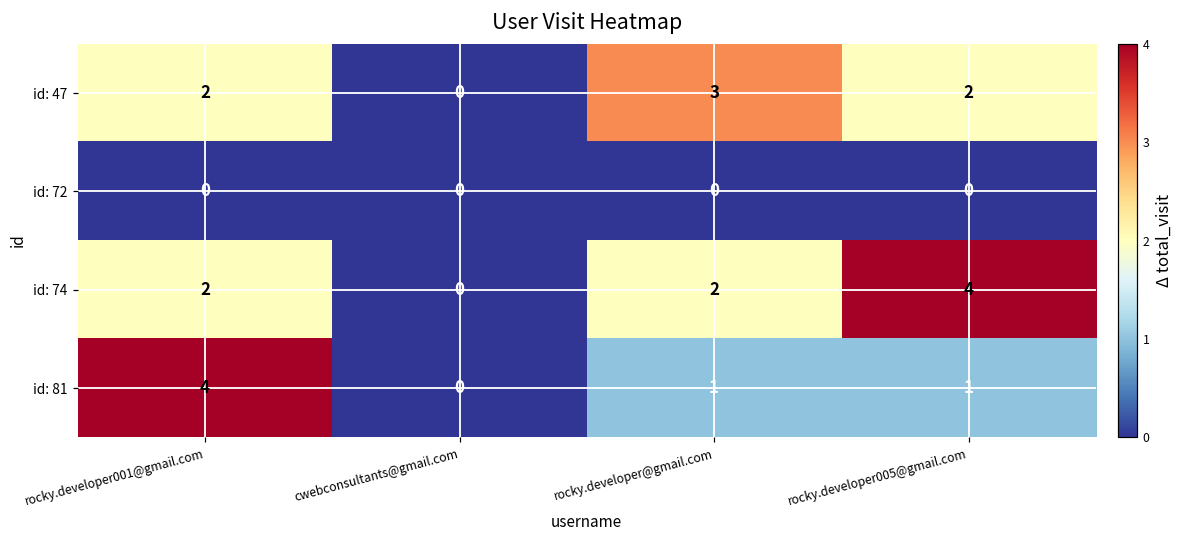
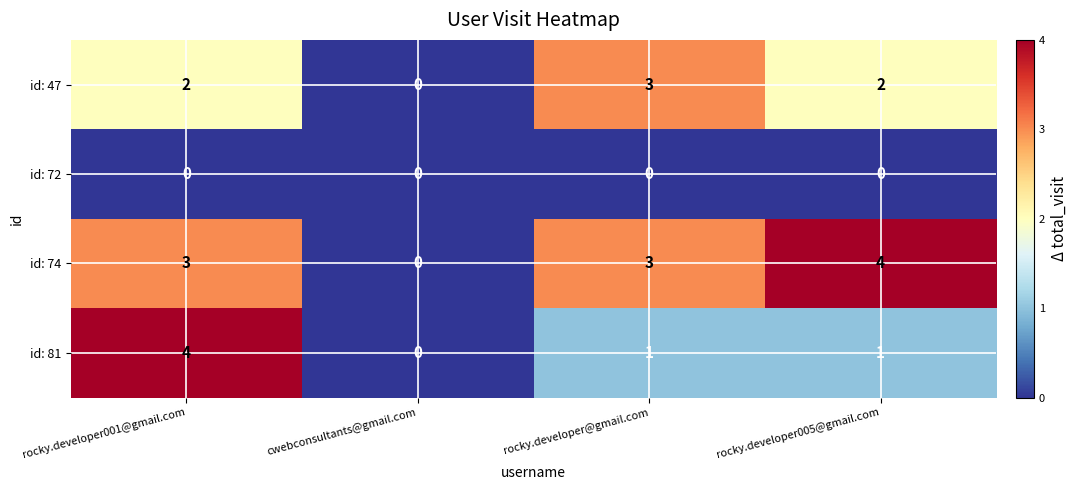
id: 74, rocky.developer001@gmail.com: 2 -> 3
id: 74, rocky.developer@gmail.com: 2 -> 3
